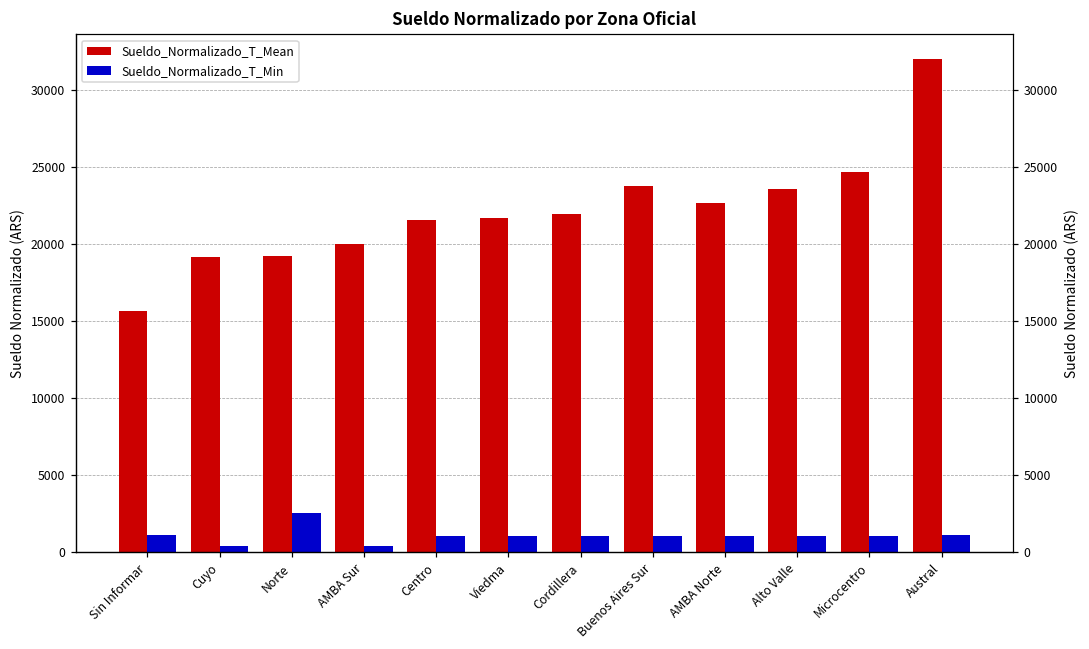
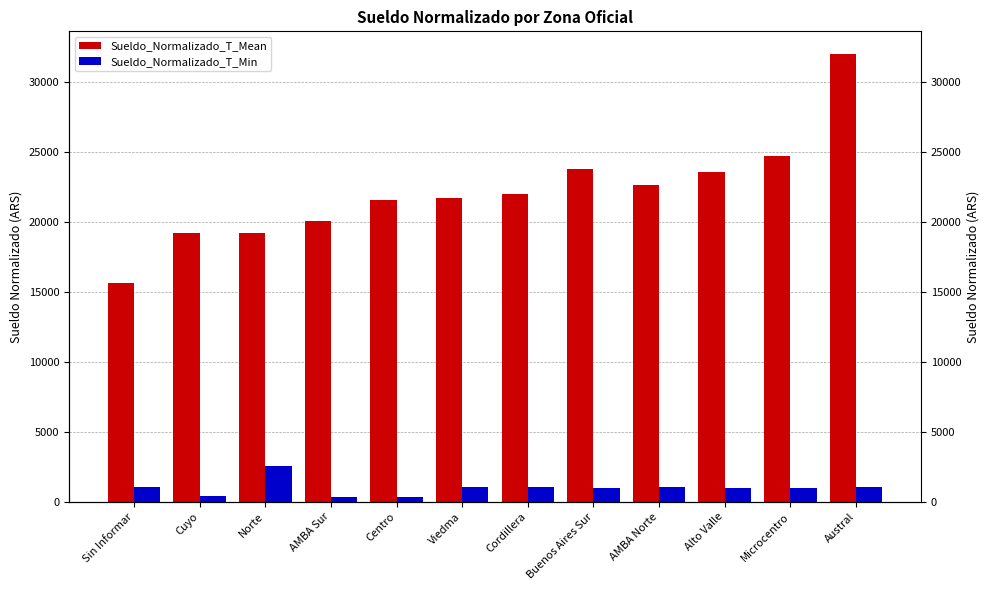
Sueldo_Normalizado_T_Min, Centro: 1000 -> 400
